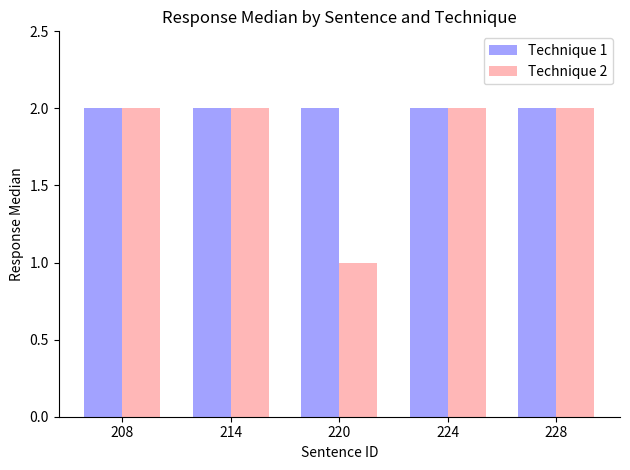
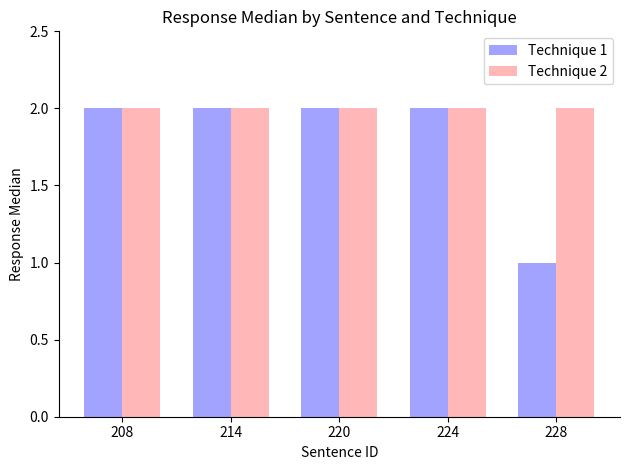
Technique 2, 220: 1 -> 2
Technique 1, 228: 2 -> 1
